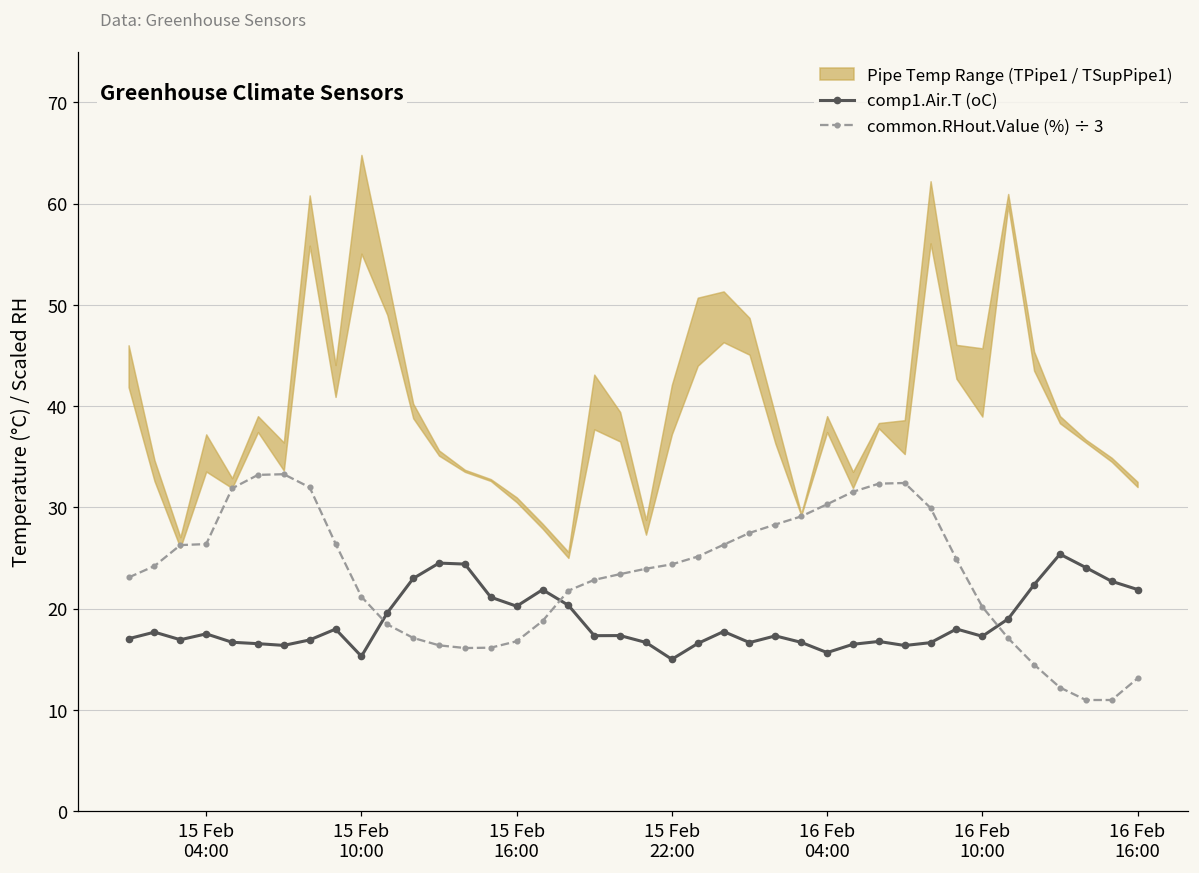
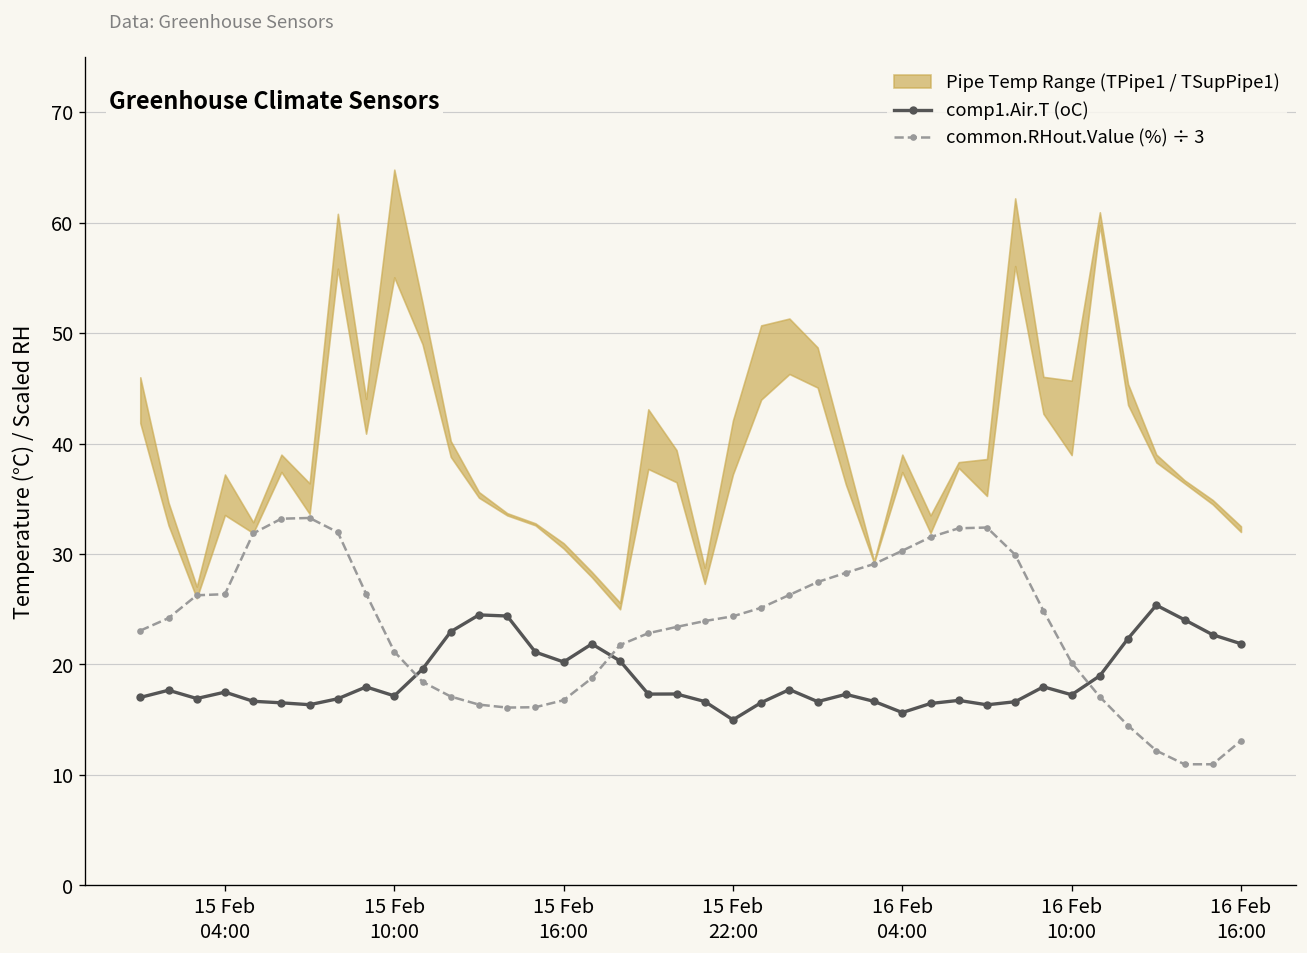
comp1.Air.T (oC), 15 Feb 10:00: 15 -> 17
